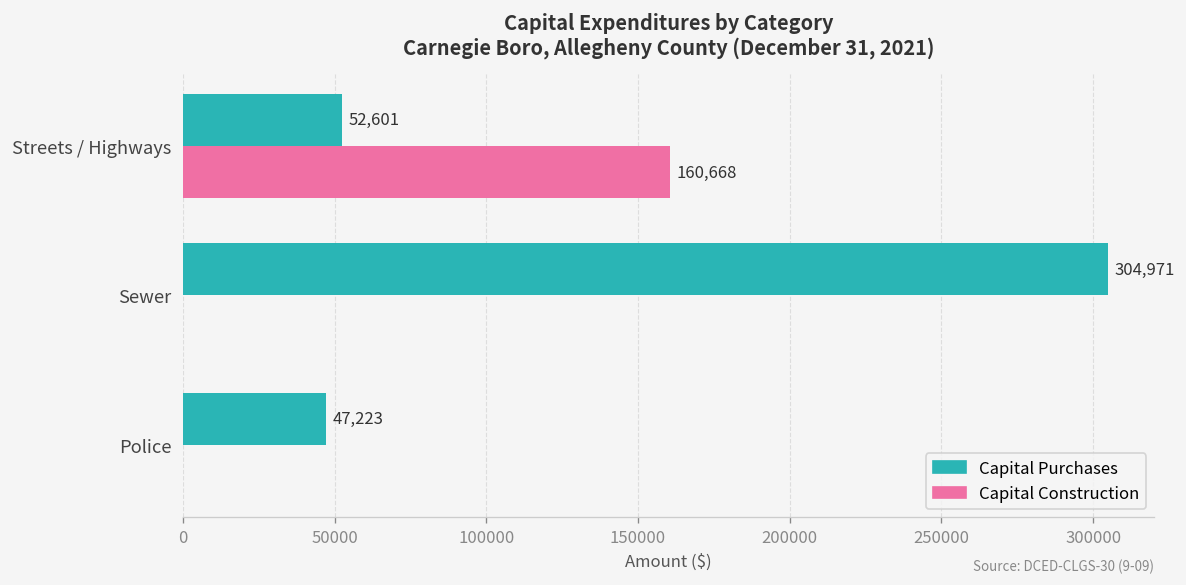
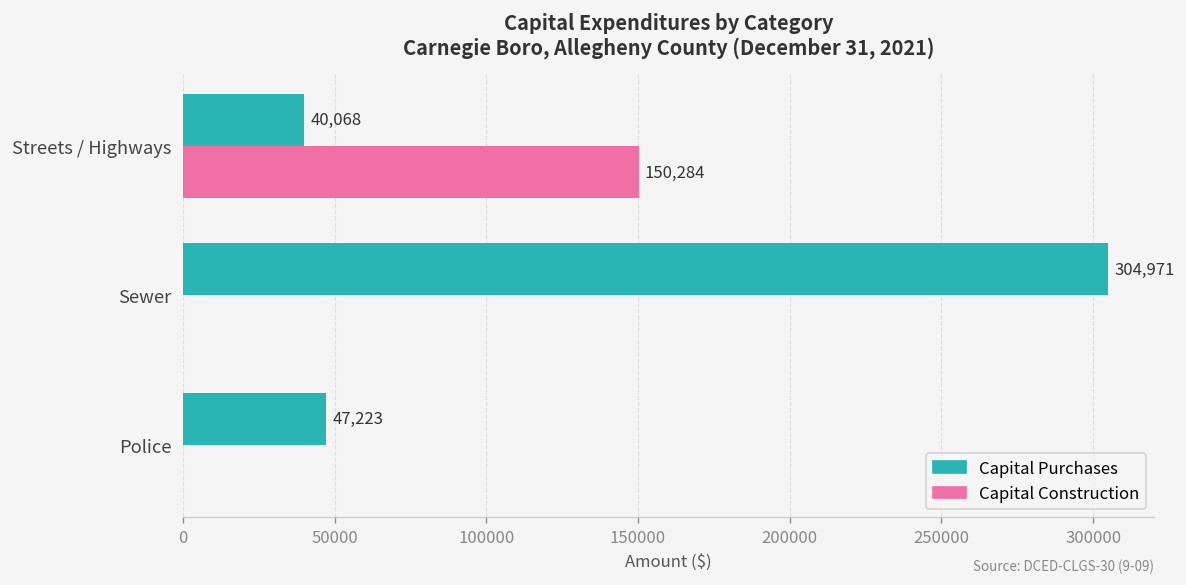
Capital Purchases, Streets / Highways: 52,601 -> 40,068
Capital Construction, Streets / Highways: 160,668 -> 150,284
